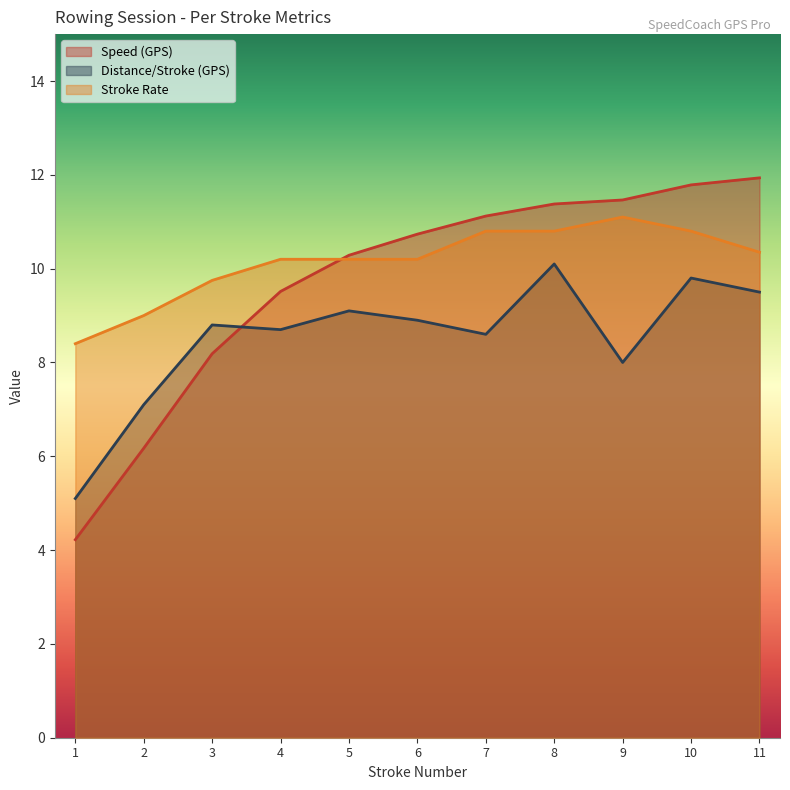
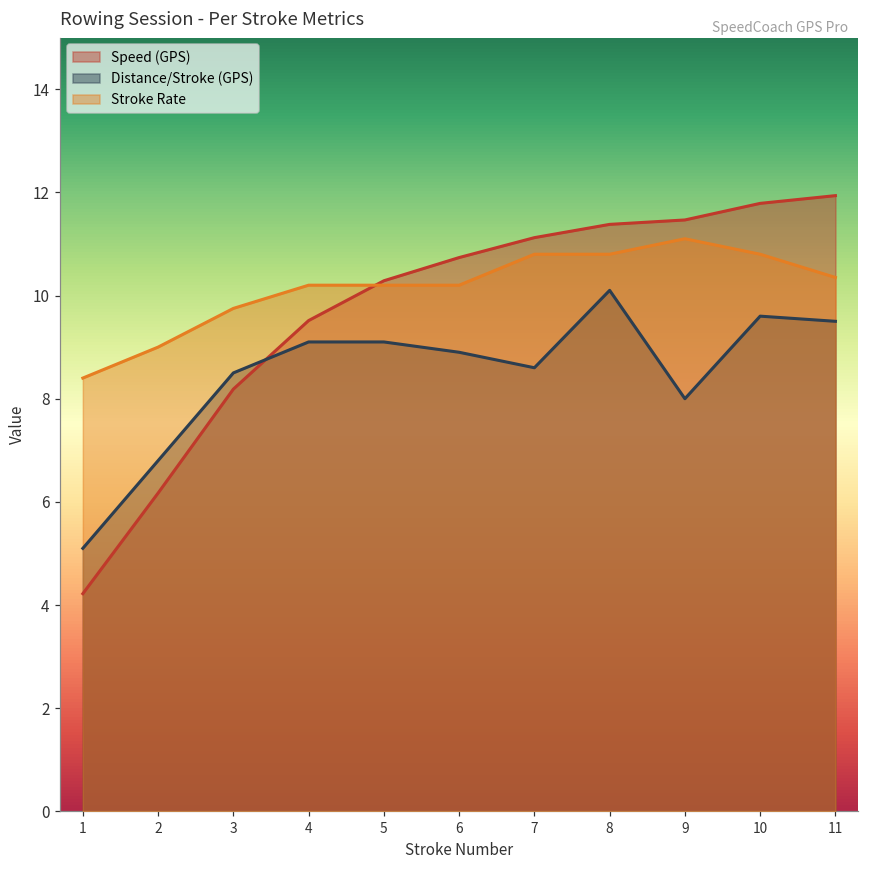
Distance/Stroke (GPS), 2: 7.1 -> 6.8
Distance/Stroke (GPS), 3: 8.8 -> 8.5
Distance/Stroke (GPS), 4: 8.7 -> 9.1
Distance/Stroke (GPS), 10: 9.8 -> 9.6
